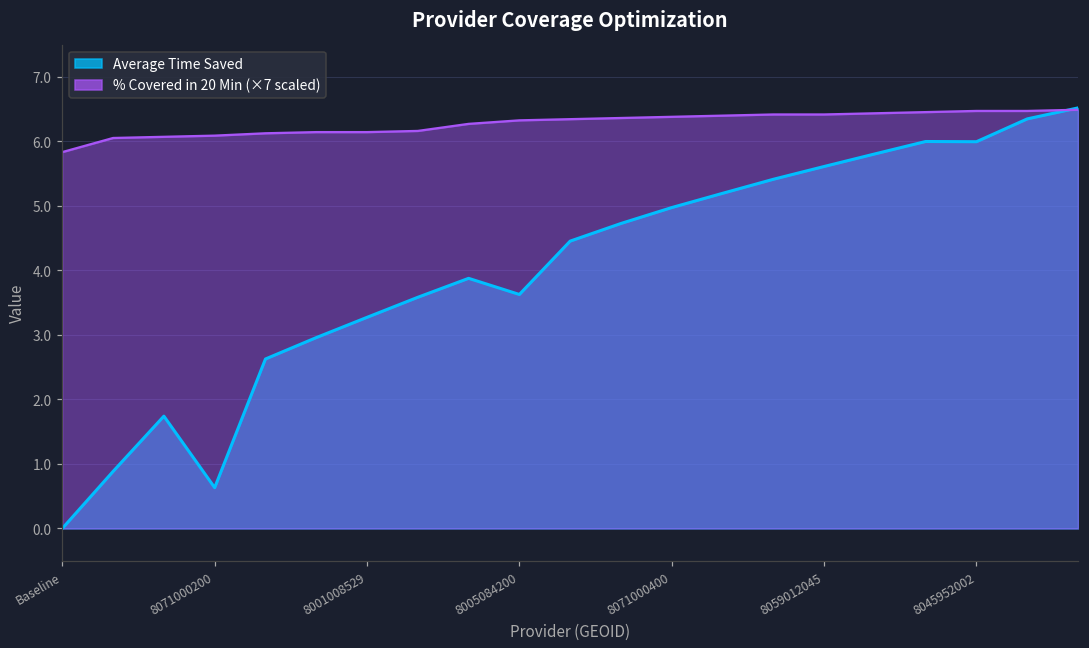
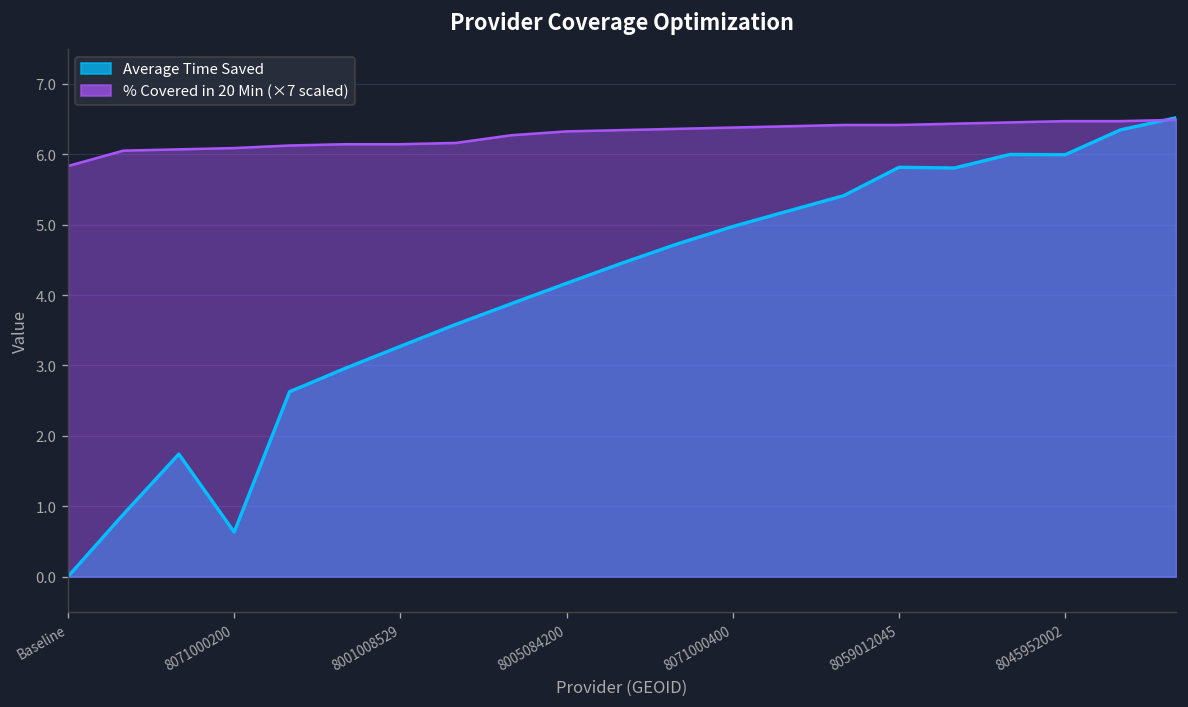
Average Time Saved, 8005084200: 3.6 -> 4.2
Average Time Saved, 8059012045: 5.6 -> 5.8
